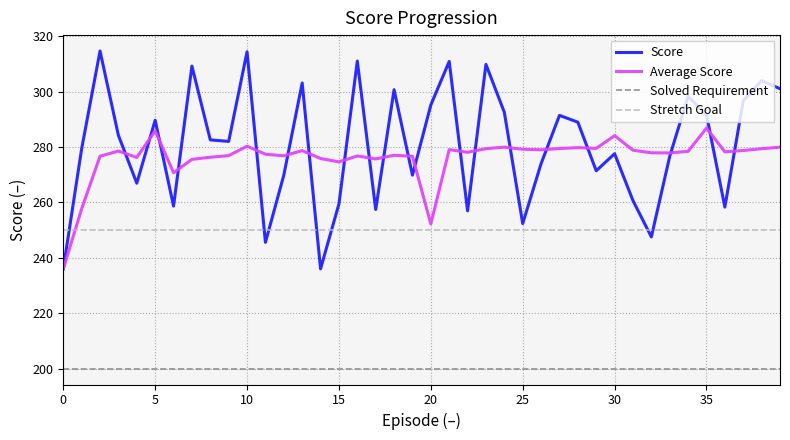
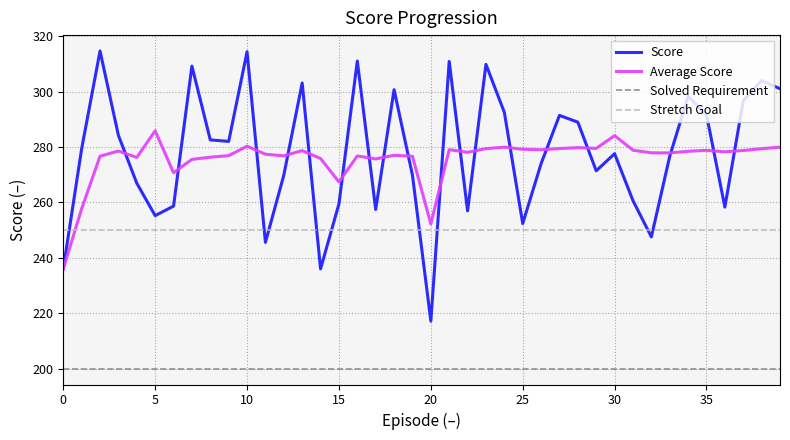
Score, 5: 290 -> 255
Average Score, 15: 275 -> 267
Score, 20: 295 -> 217
Average Score, 35: 287 -> 279
